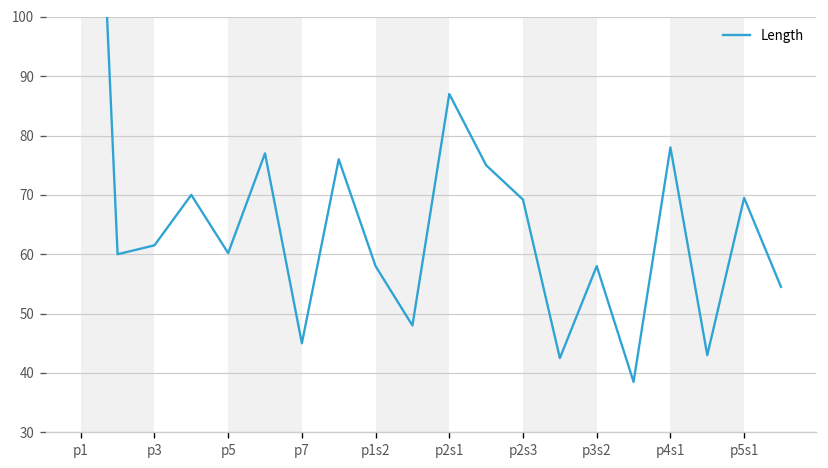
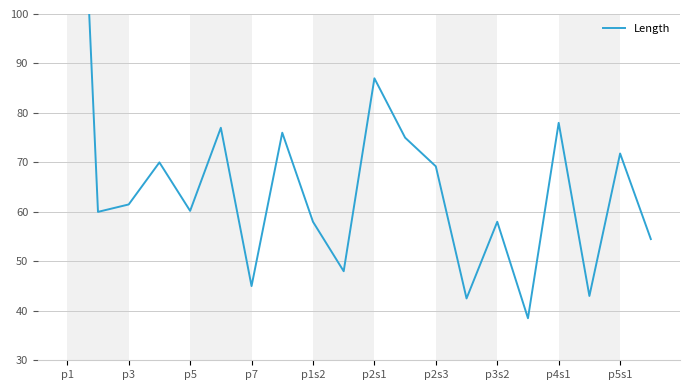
p5s1: 70 -> 72
